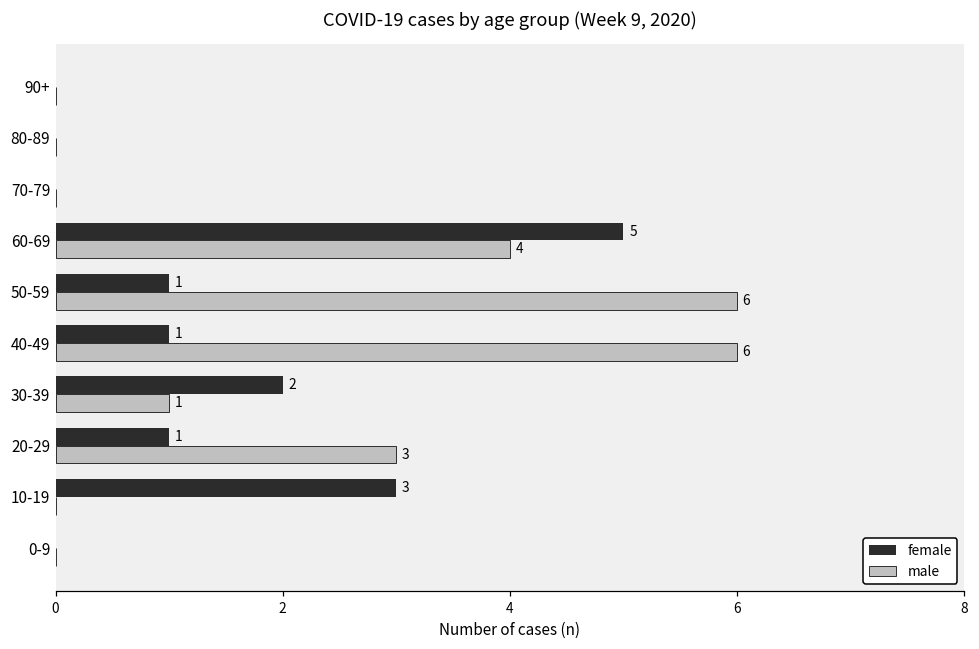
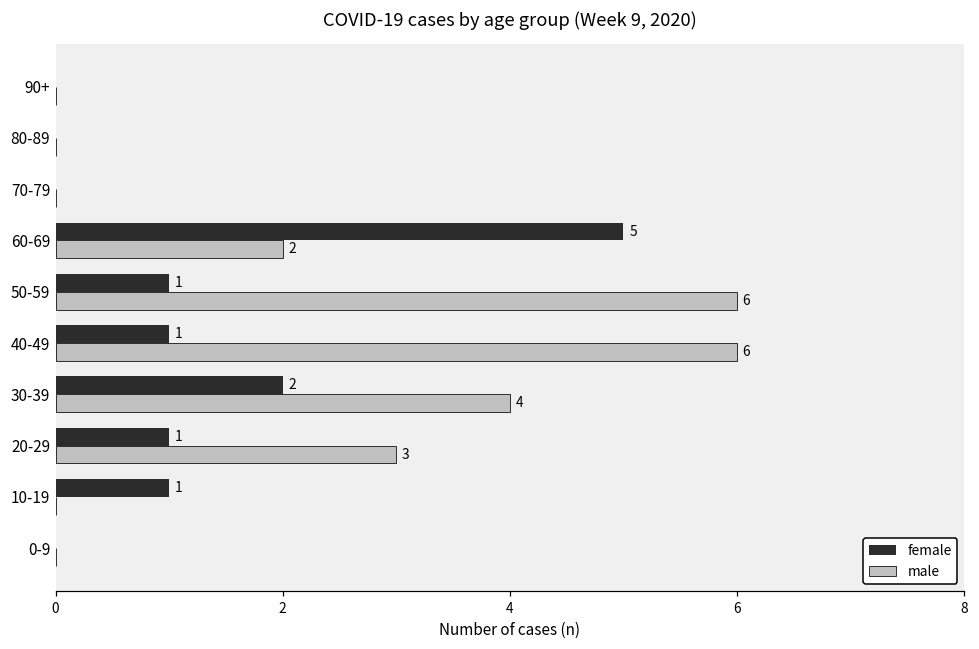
male, 60-69: 4 -> 2
male, 30-39: 1 -> 4
female, 10-19: 3 -> 1
